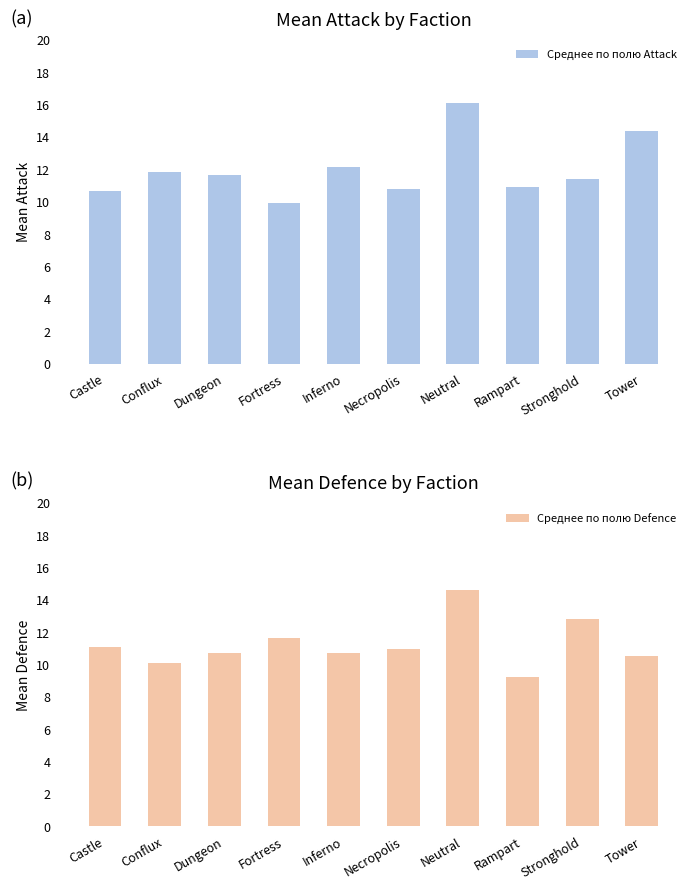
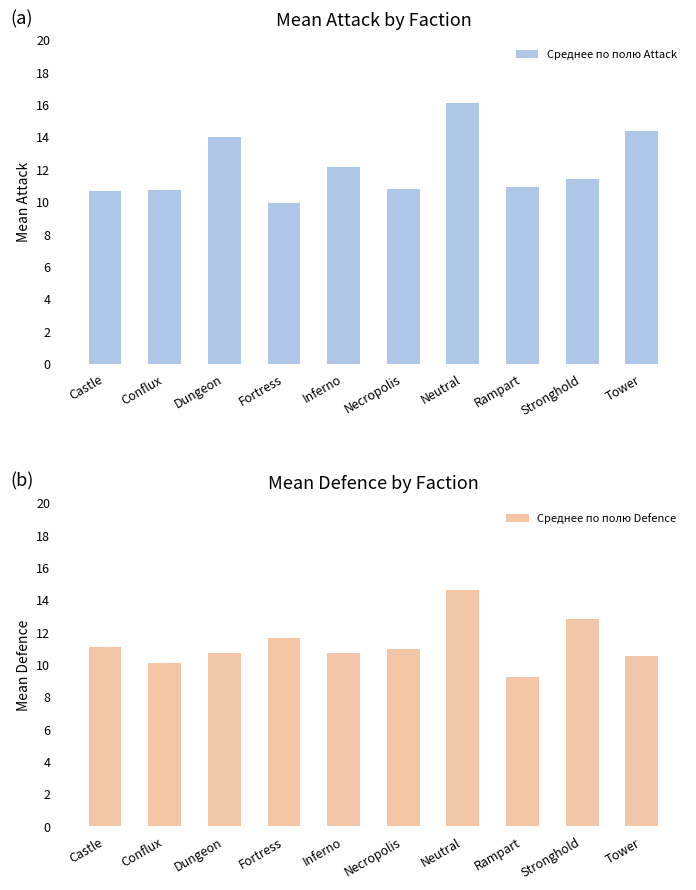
Mean Attack by Faction, Conflux: 11.8 -> 10.7
Mean Attack by Faction, Dungeon: 11.6 -> 14.0
